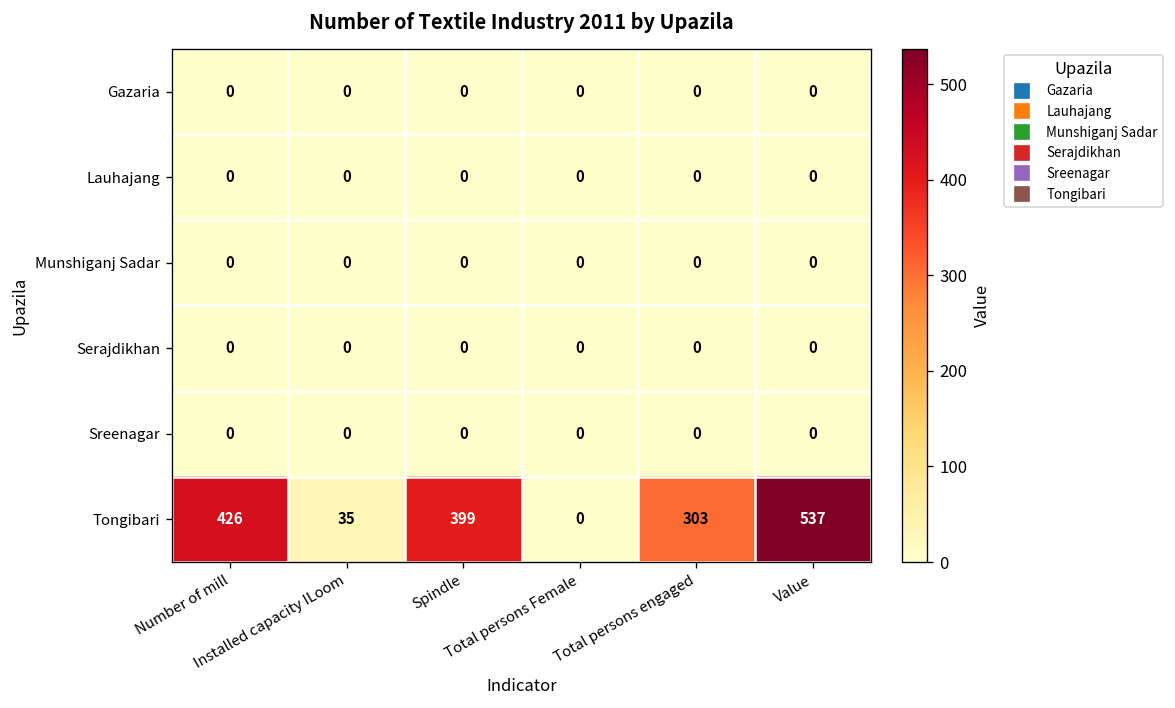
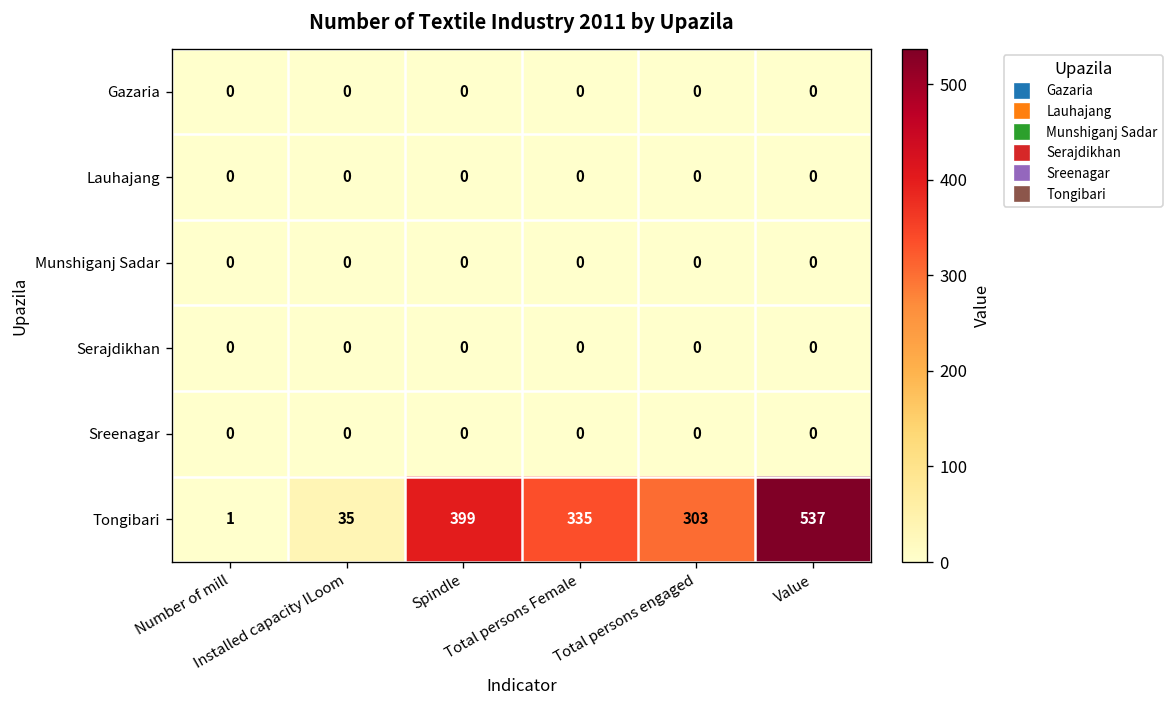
Tongibari, Number of mill: 426 -> 1
Tongibari, Total persons Female: 0 -> 335
